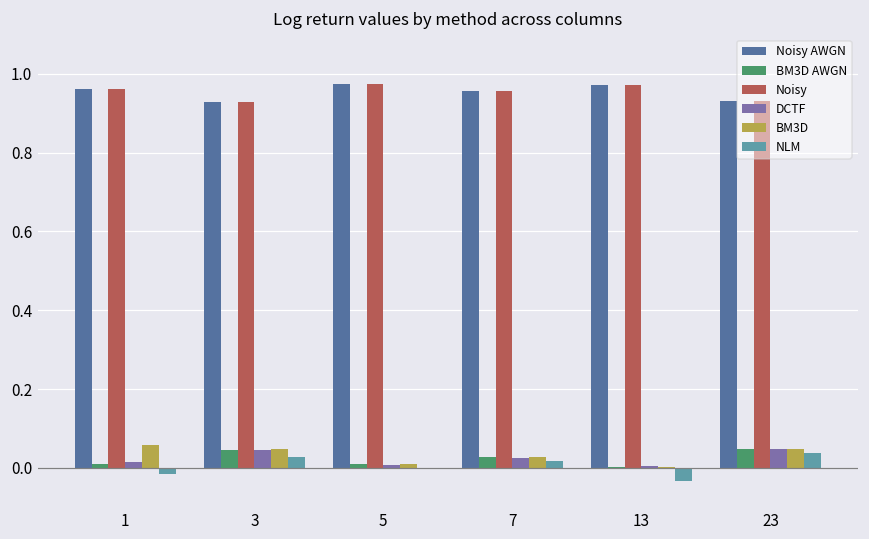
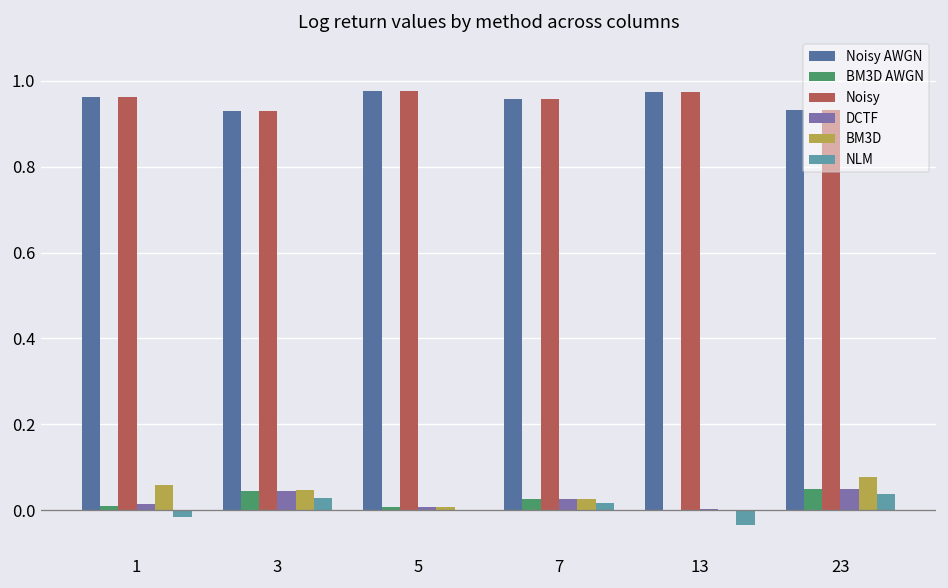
BM3D, 23: 0.05 -> 0.08
